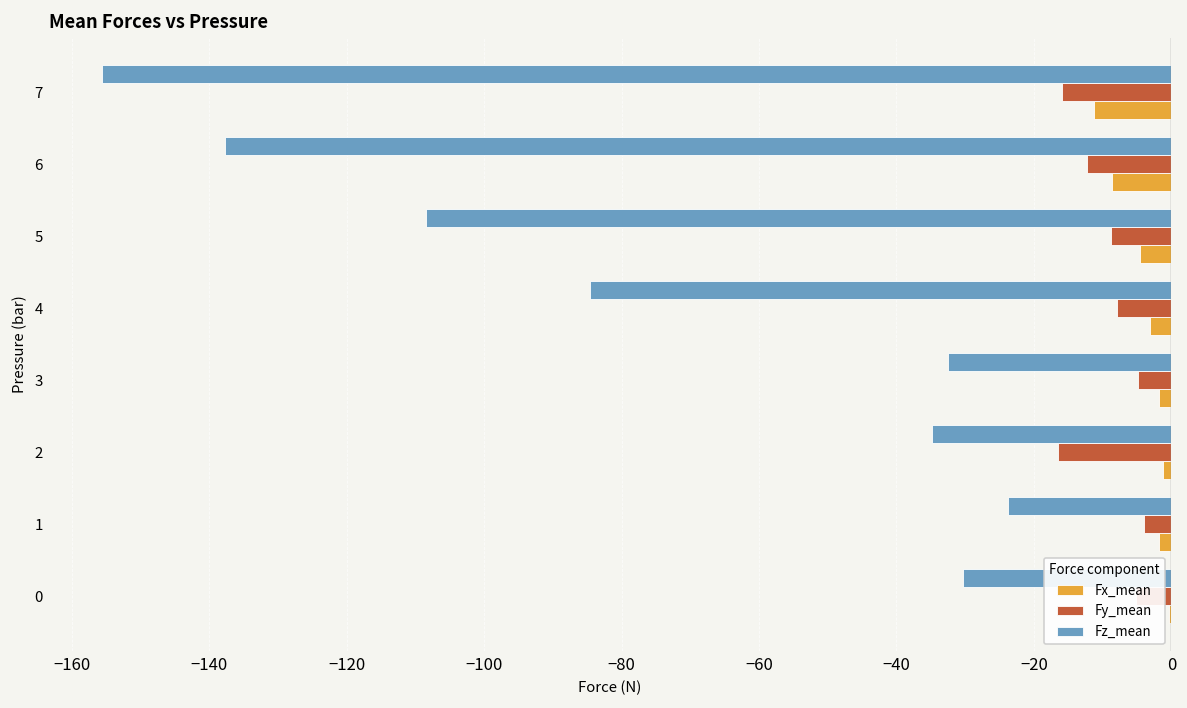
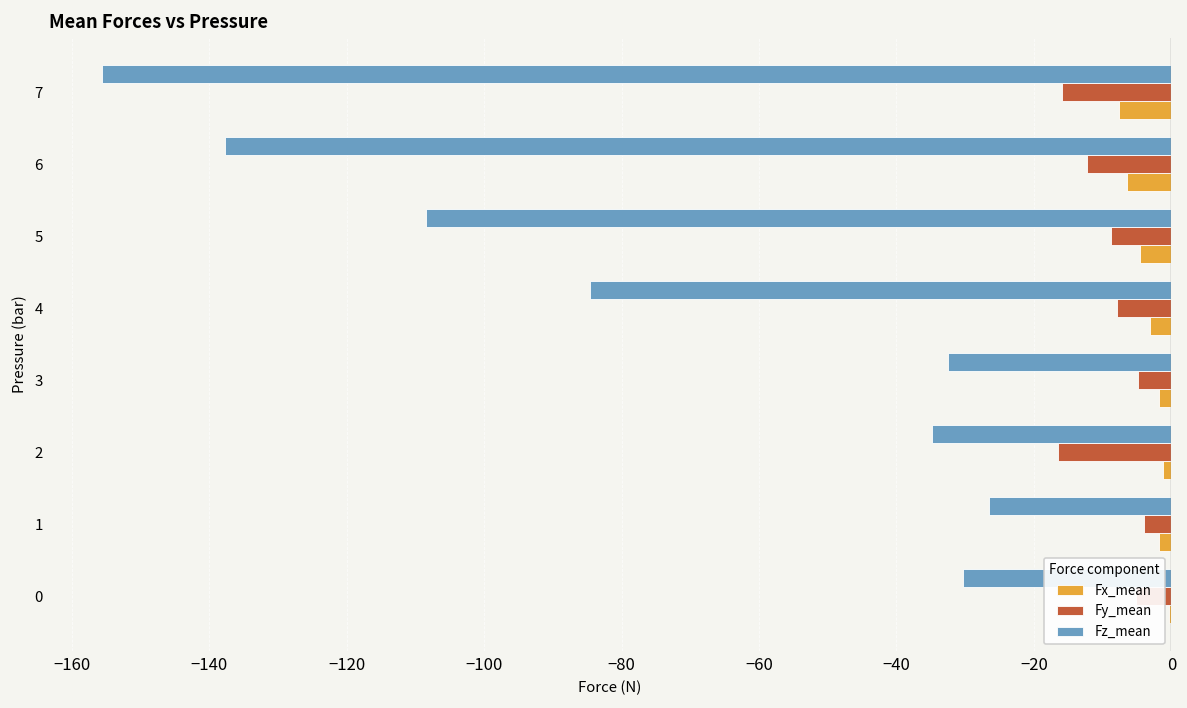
Fx_mean, 7: -11 -> -8
Fx_mean, 6: -9 -> -6
Fz_mean, 1: -24 -> -26
